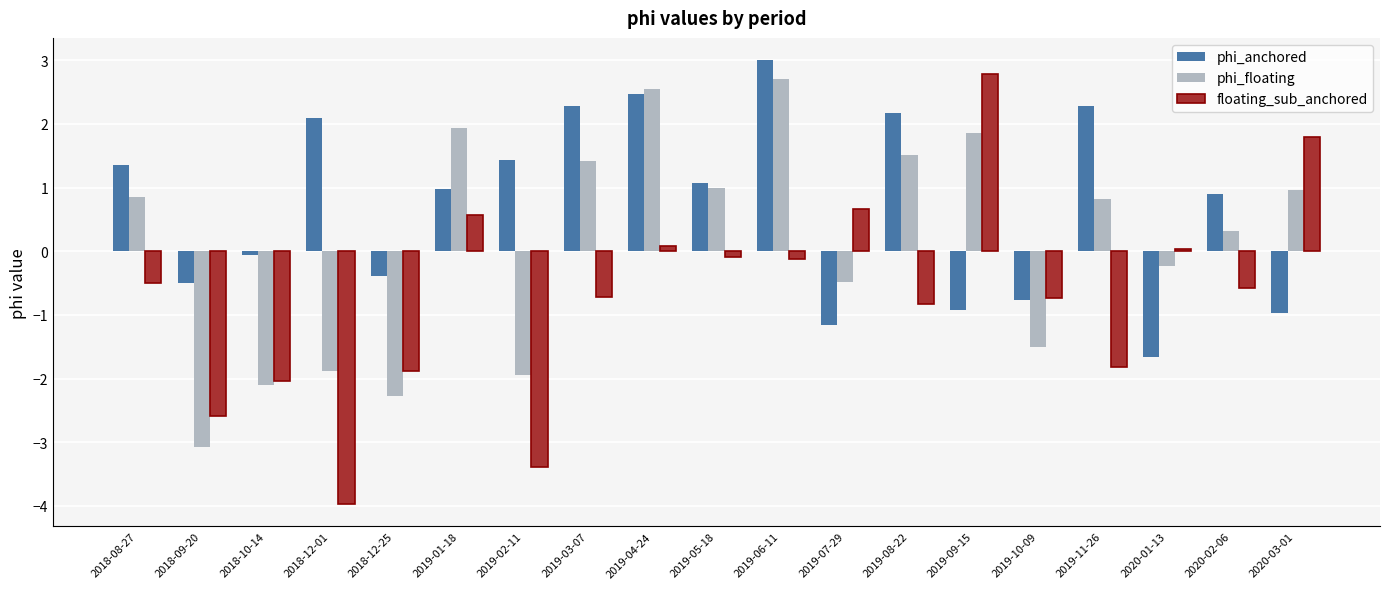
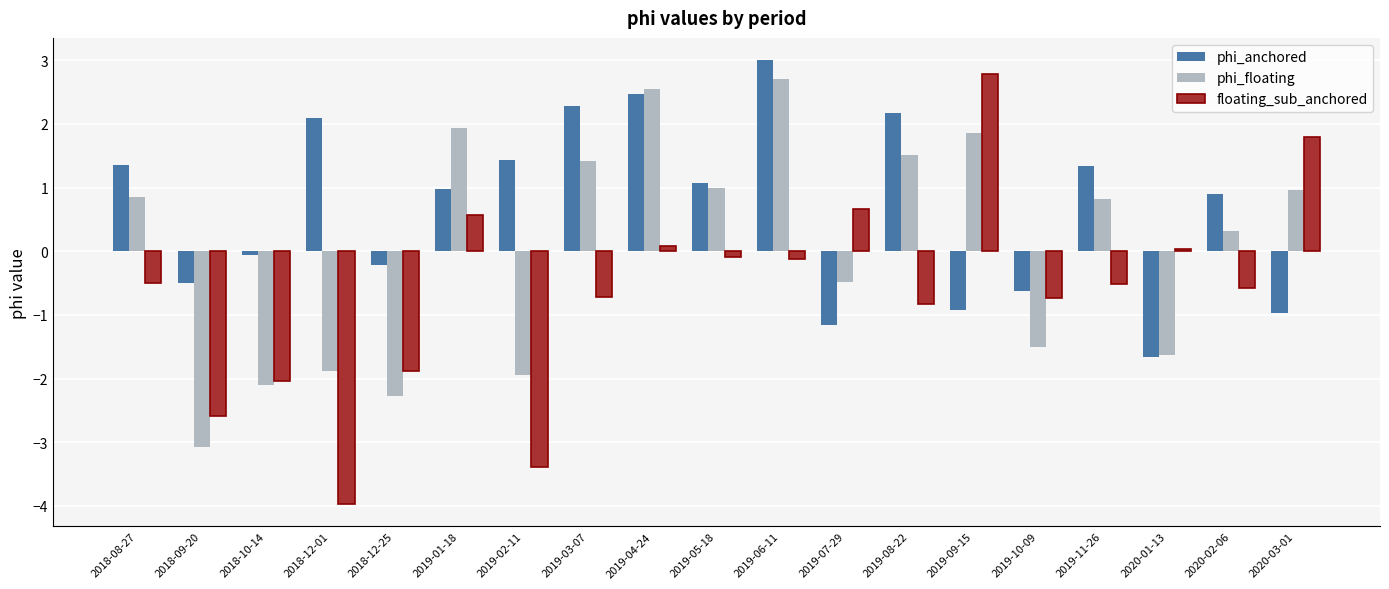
phi_anchored, 2018-12-25: -0.4 -> -0.2
phi_anchored, 2019-10-09: -0.8 -> -0.6
phi_anchored, 2019-11-26: 2.3 -> 1.3
floating_sub_anchored, 2019-11-26: -1.8 -> -0.5
phi_floating, 2020-01-13: -0.2 -> -1.6
